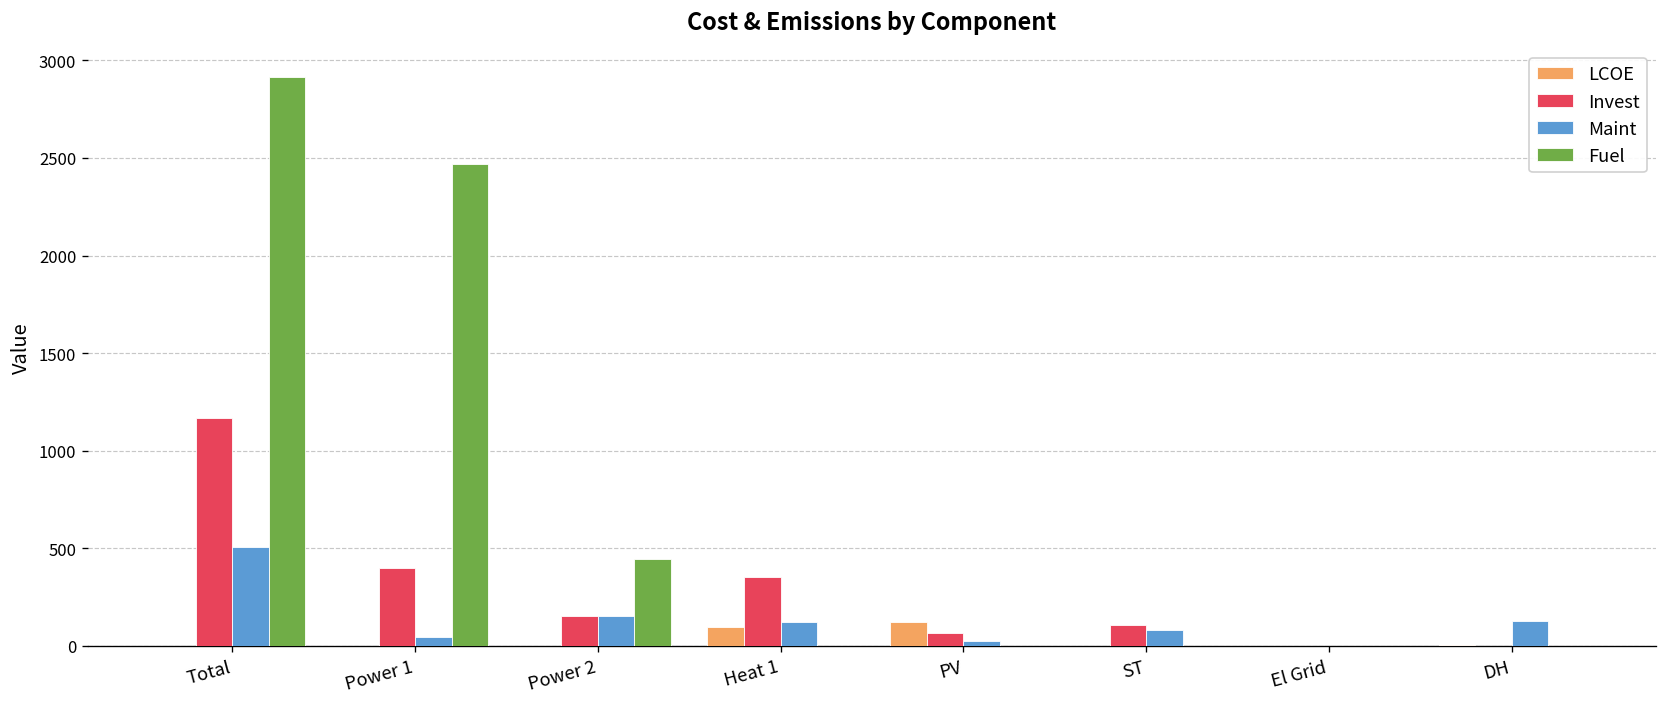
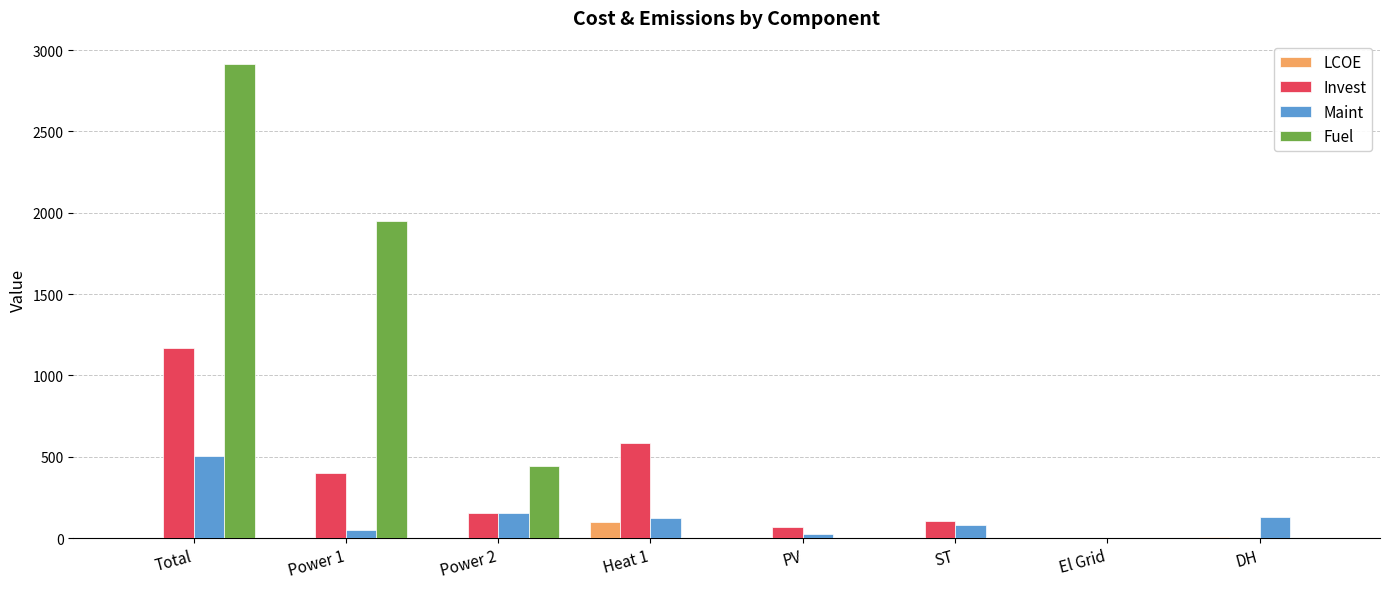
Fuel, Power 1: 2470 -> 1950
Invest, Heat 1: 350 -> 590
LCOE, PV: 120 -> 0
